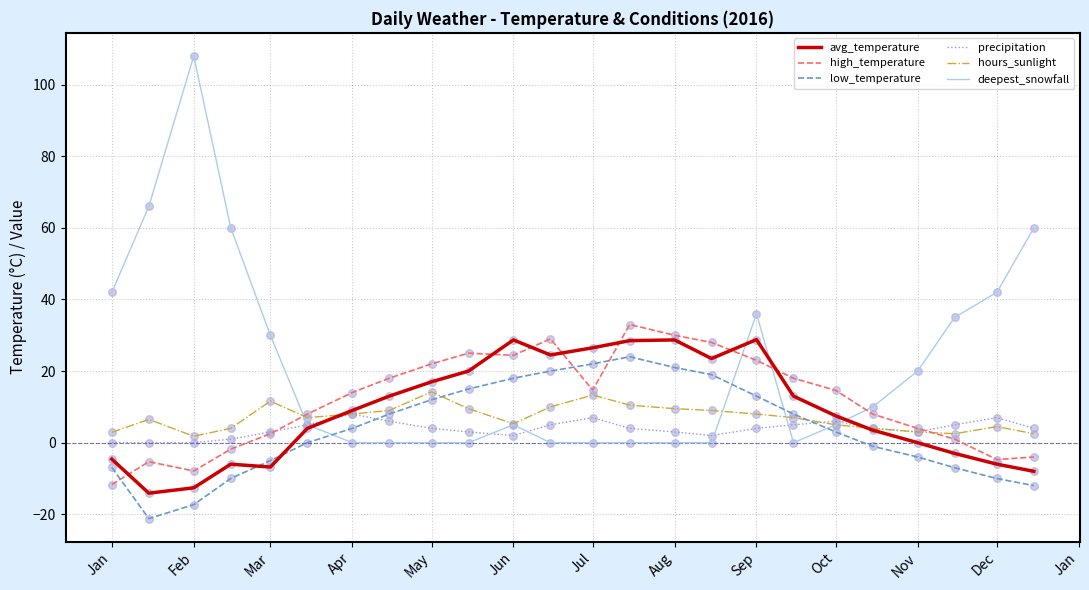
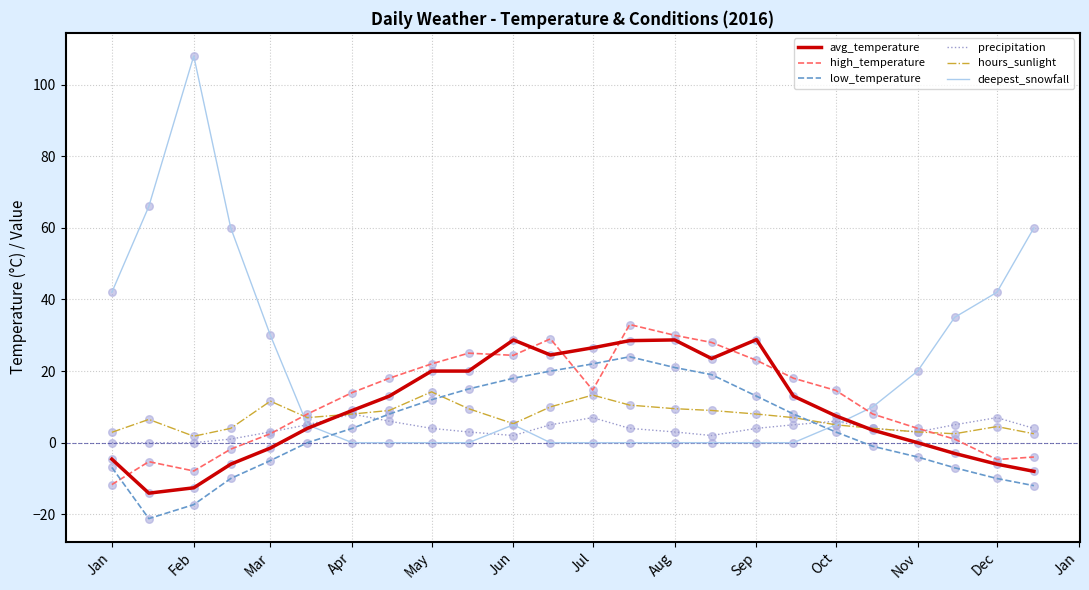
avg_temperature, Mar: -7 -> -2
avg_temperature, May: 17 -> 20
deepest_snowfall, Sep: 36 -> 0
